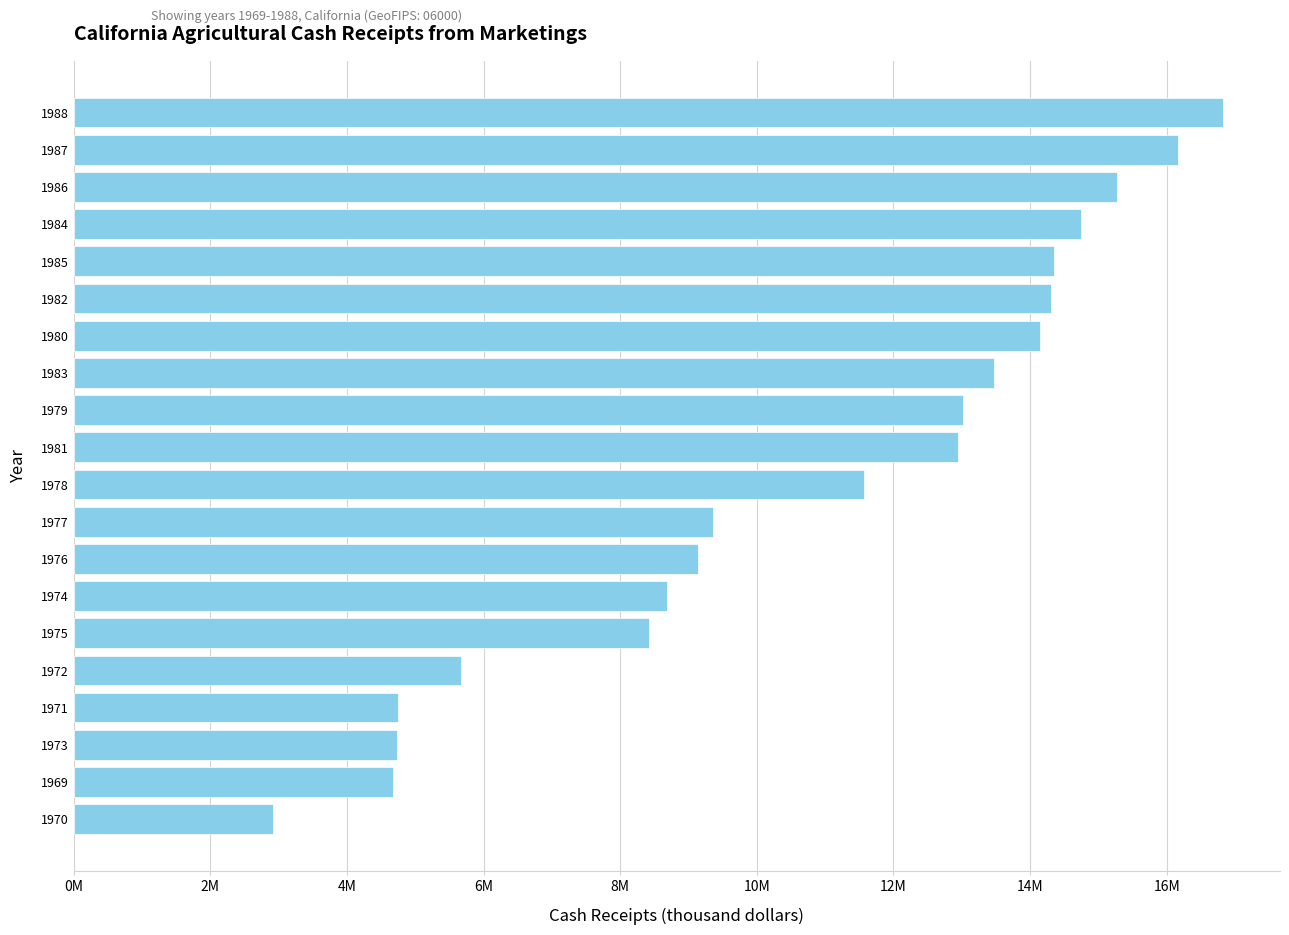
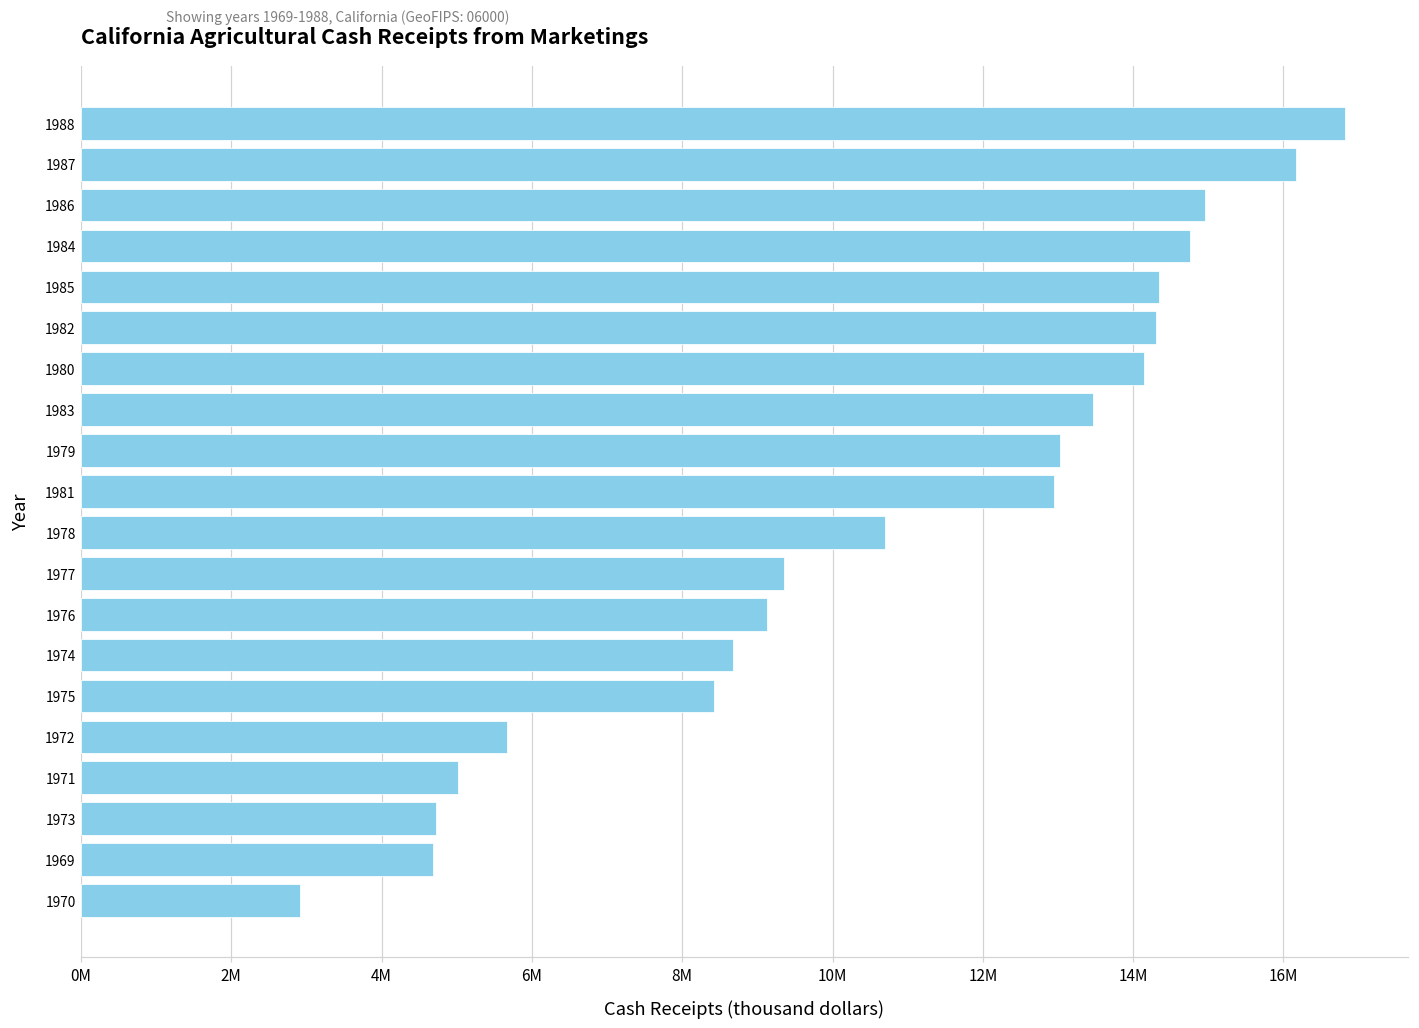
1986: 15300000 -> 15000000
1978: 11600000 -> 10700000
1971: 4800000 -> 5000000
